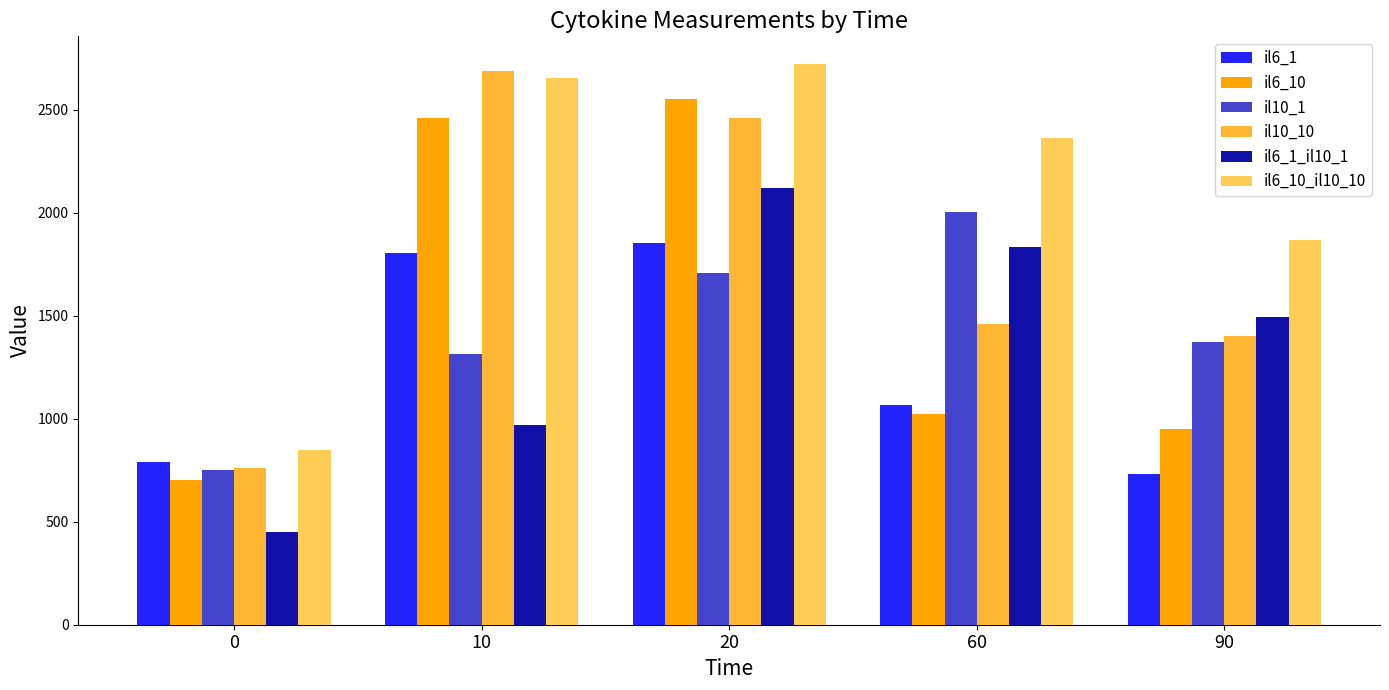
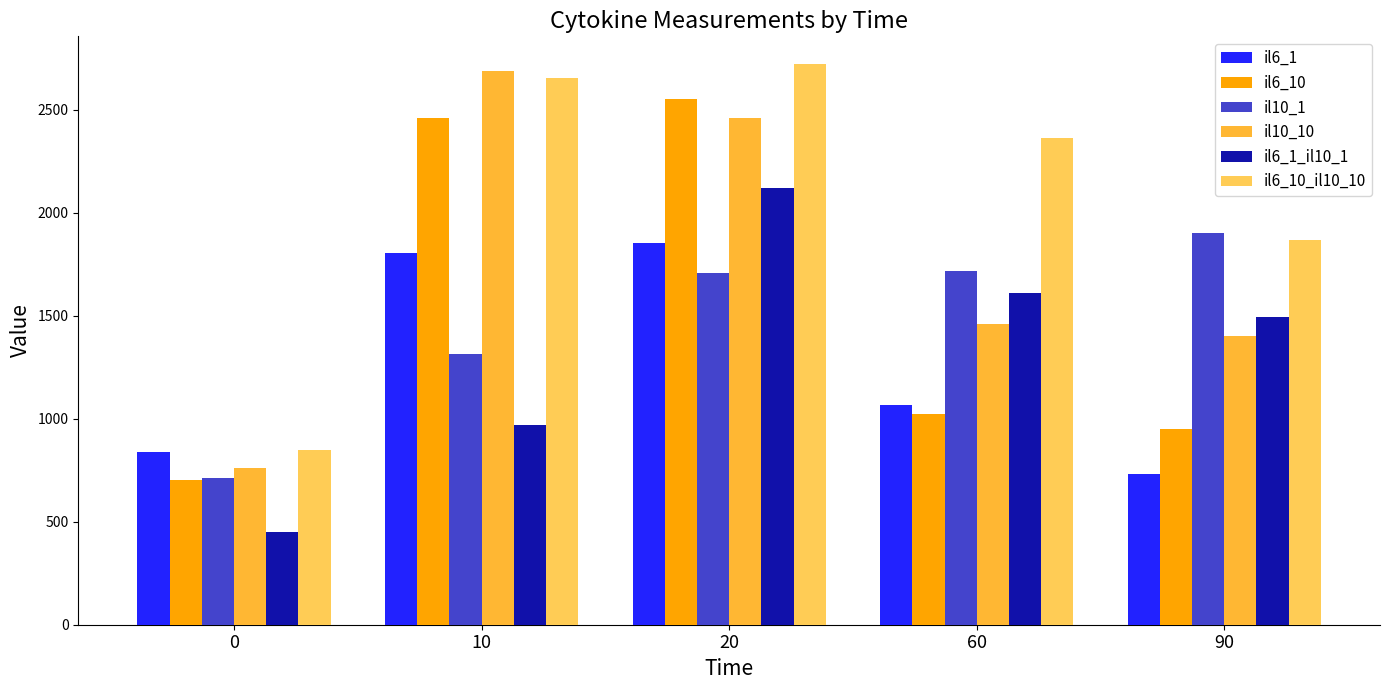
il6_1, 0: 790 -> 840
il10_1, 0: 750 -> 710
il10_1, 60: 2000 -> 1720
il6_1_il10_1, 60: 1830 -> 1610
il10_1, 90: 1370 -> 1900
